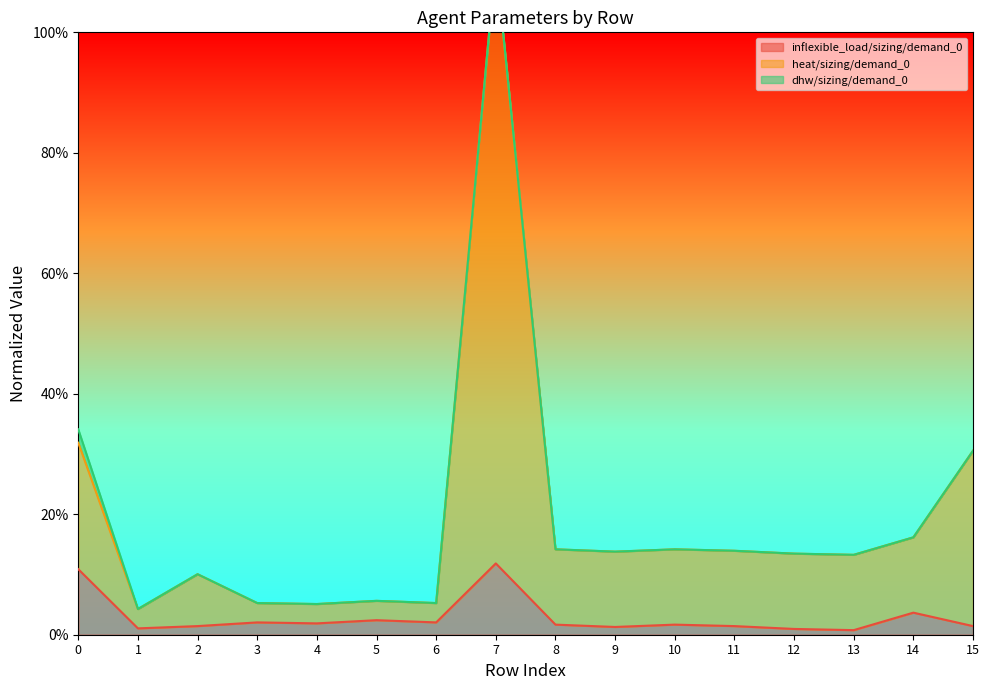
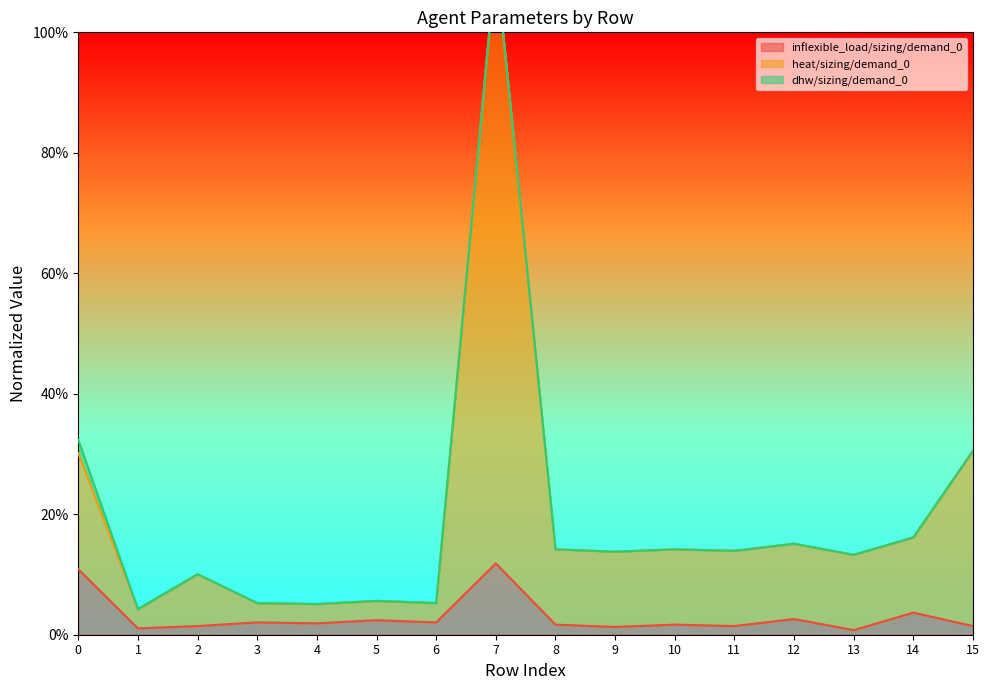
heat/sizing/demand_0, 0: 21% -> 19%
inflexible_load/sizing/demand_0, 12: 1% -> 3%
